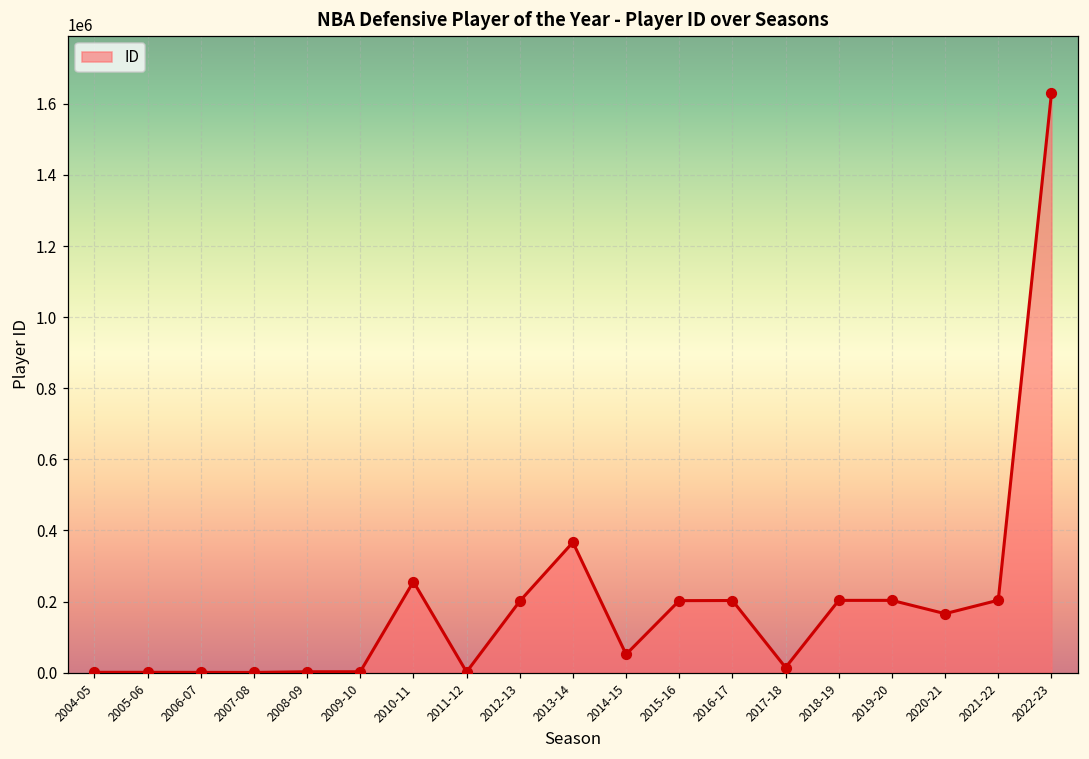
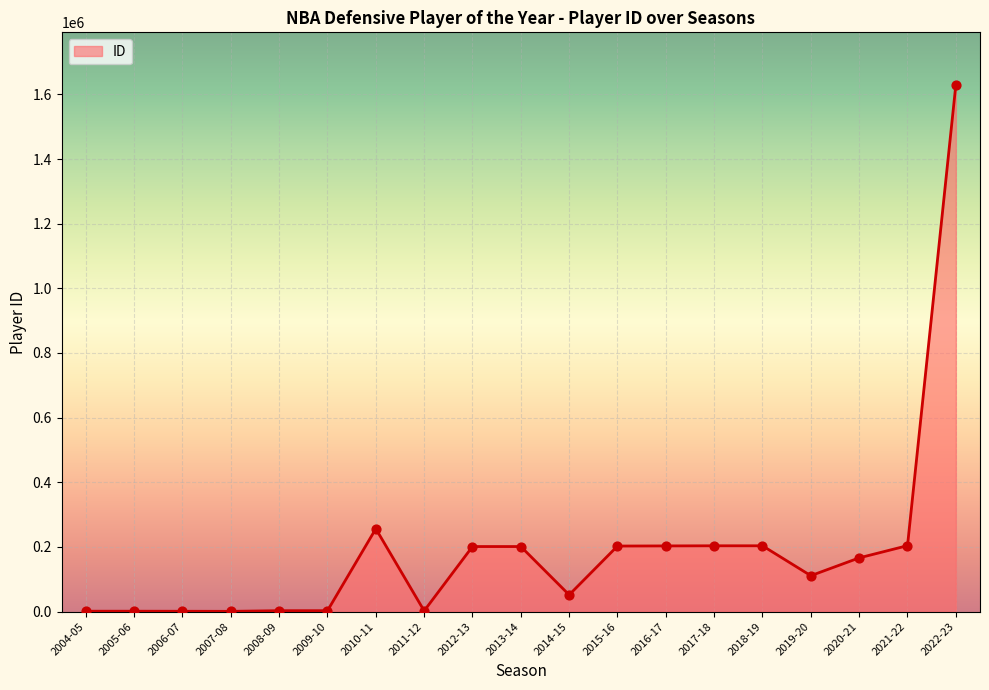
2013-14: 370000 -> 200000
2017-18: 10000 -> 200000
2019-20: 200000 -> 110000
